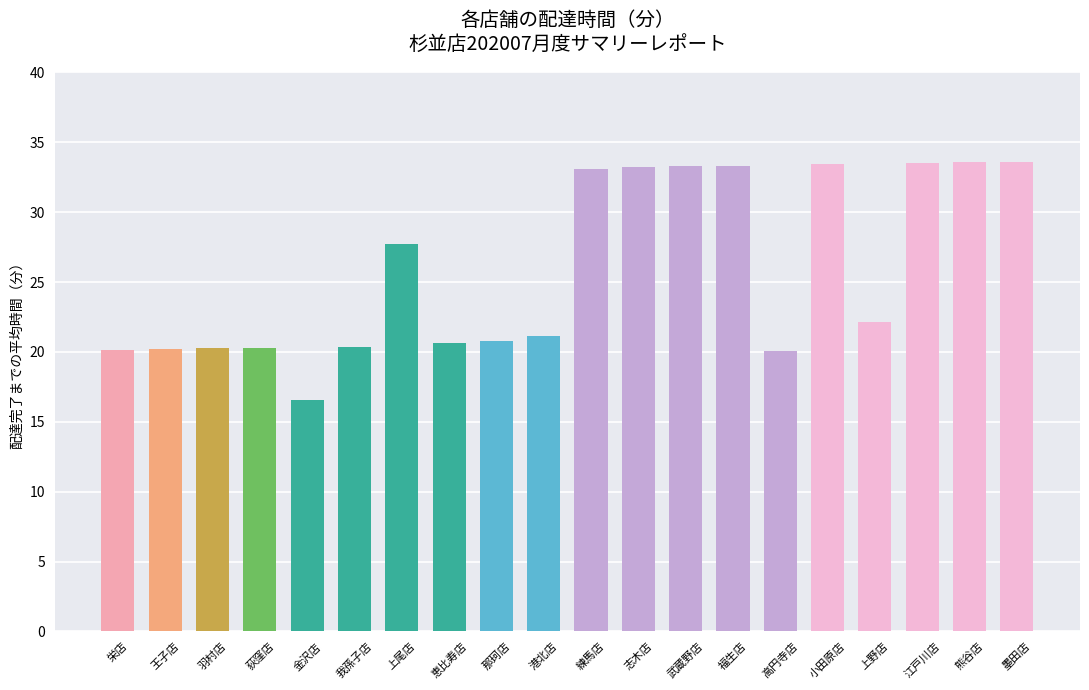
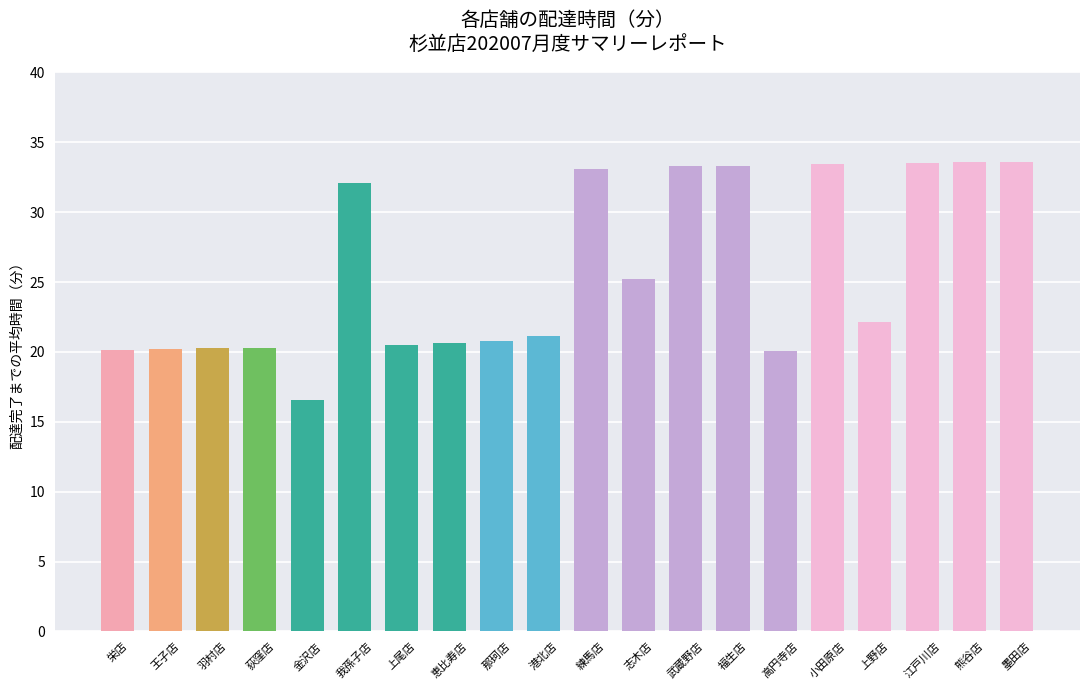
我孫子店: 20.4 -> 32.1
上尾店: 27.7 -> 20.5
志木店: 33.2 -> 25.3
